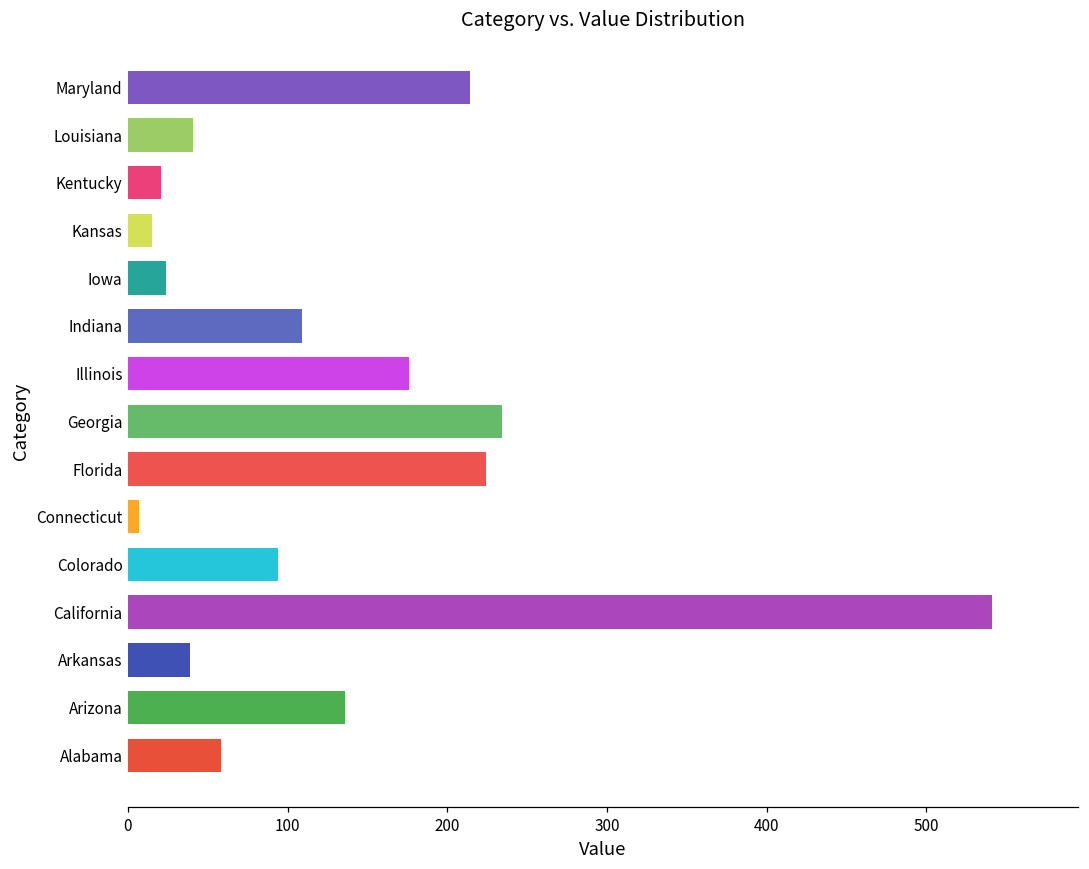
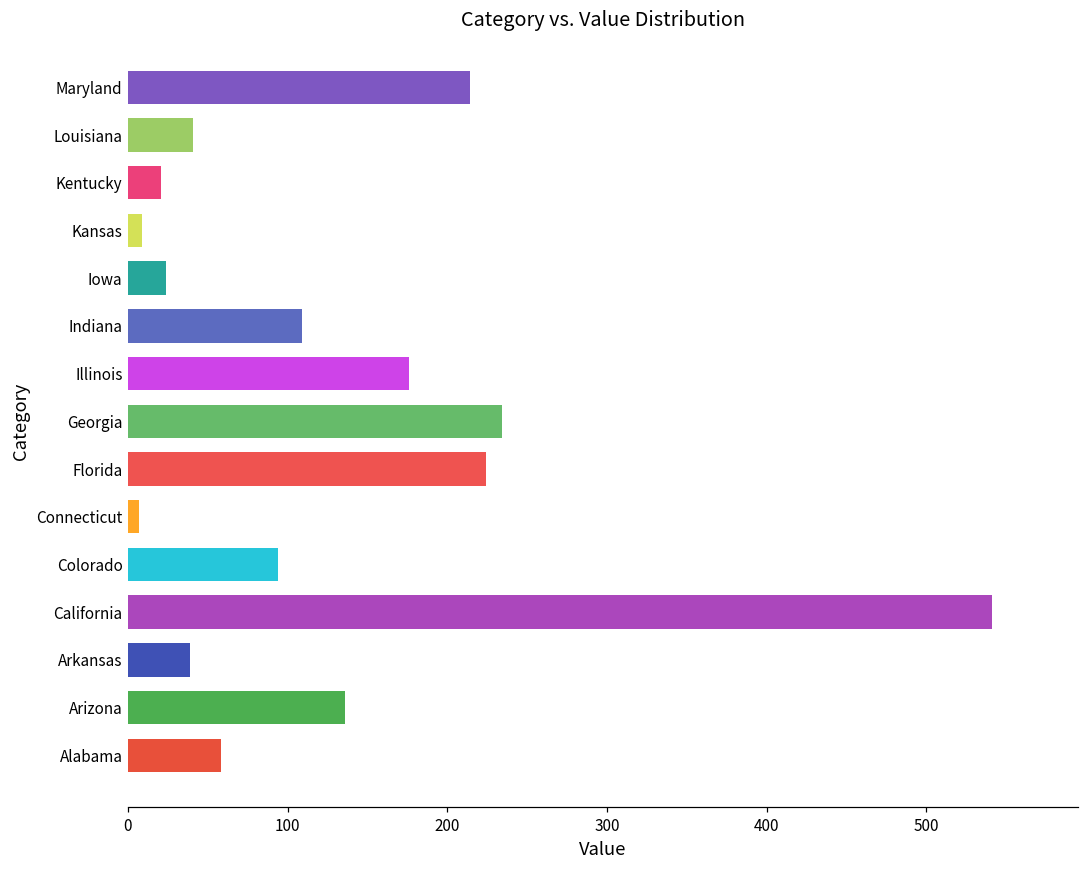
Kansas: 15 -> 9
